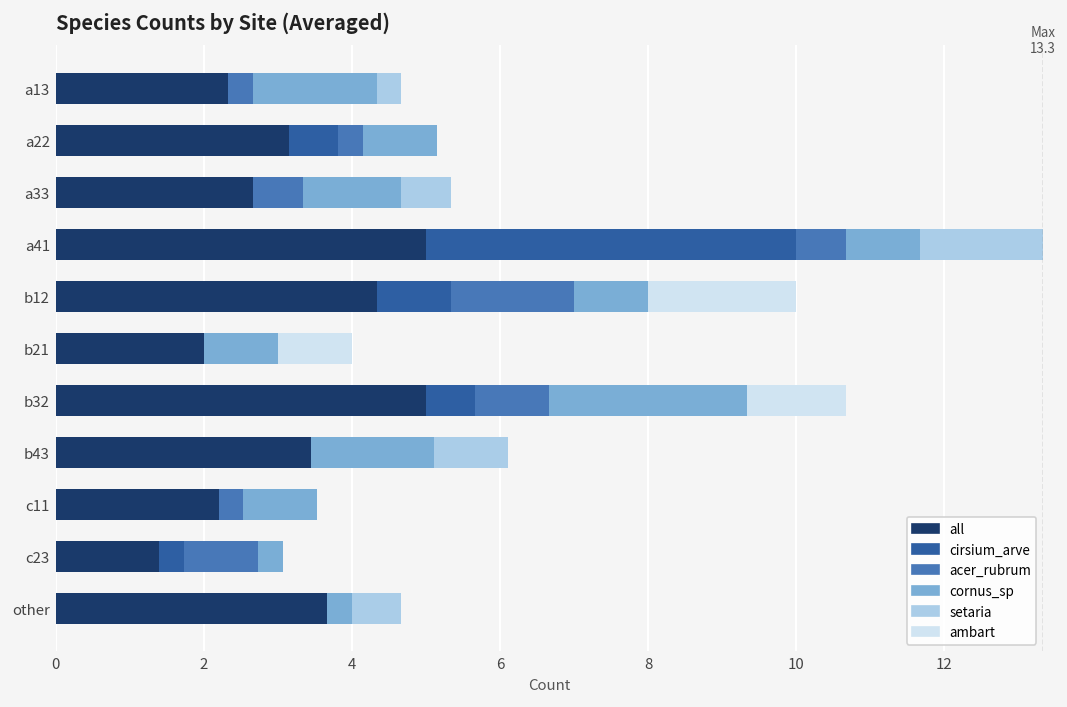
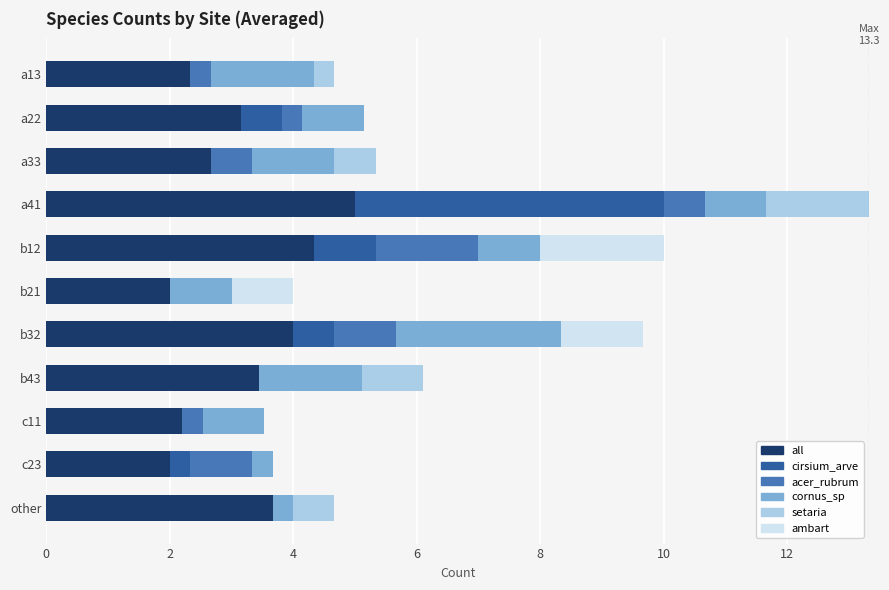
all, b32: 5 -> 4
all, c23: 1.4 -> 2.0
